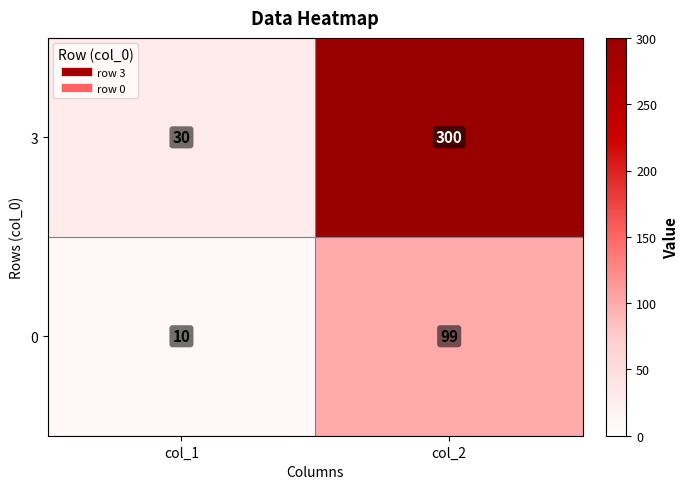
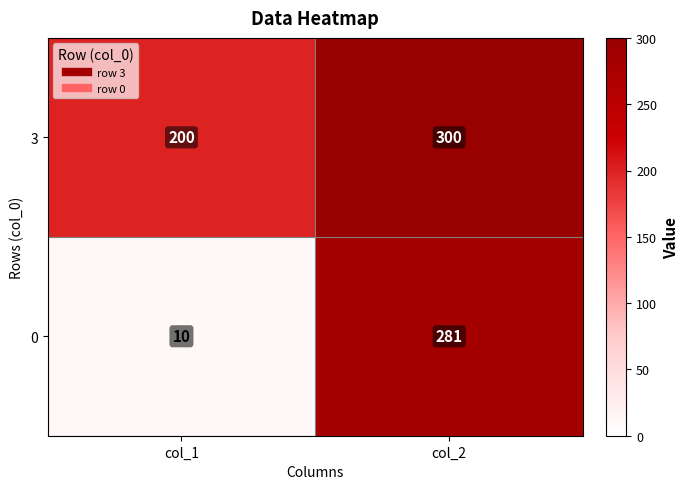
3, col_1: 30 -> 200
0, col_2: 99 -> 281
